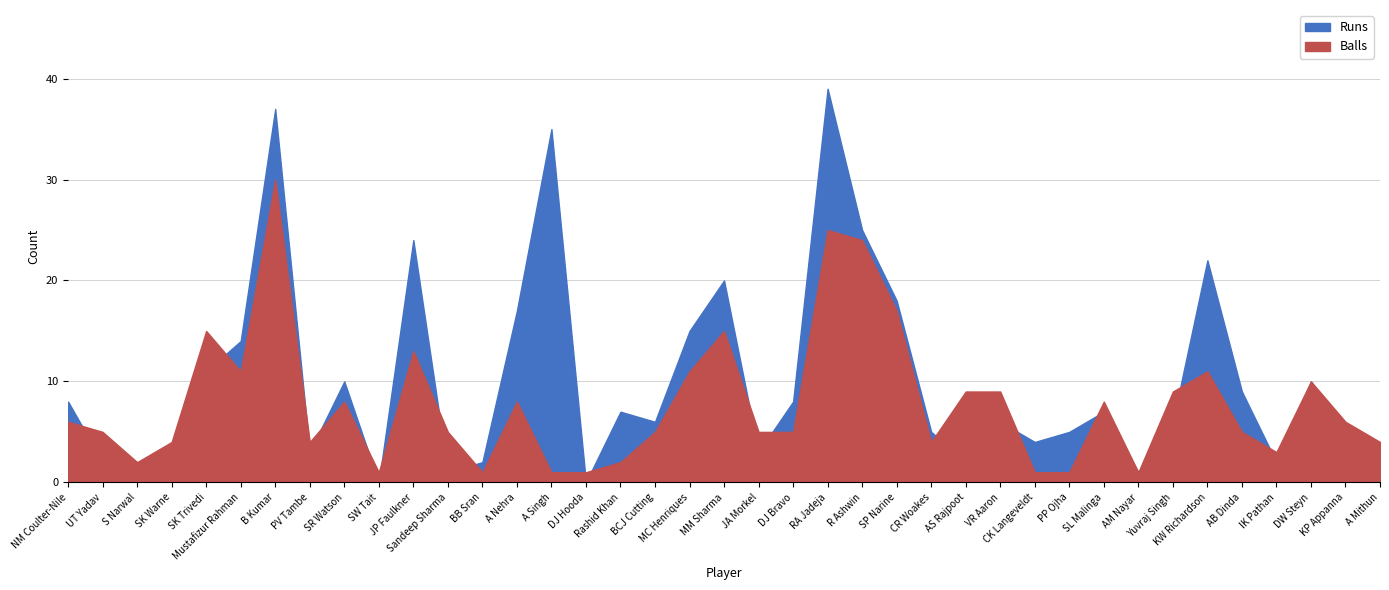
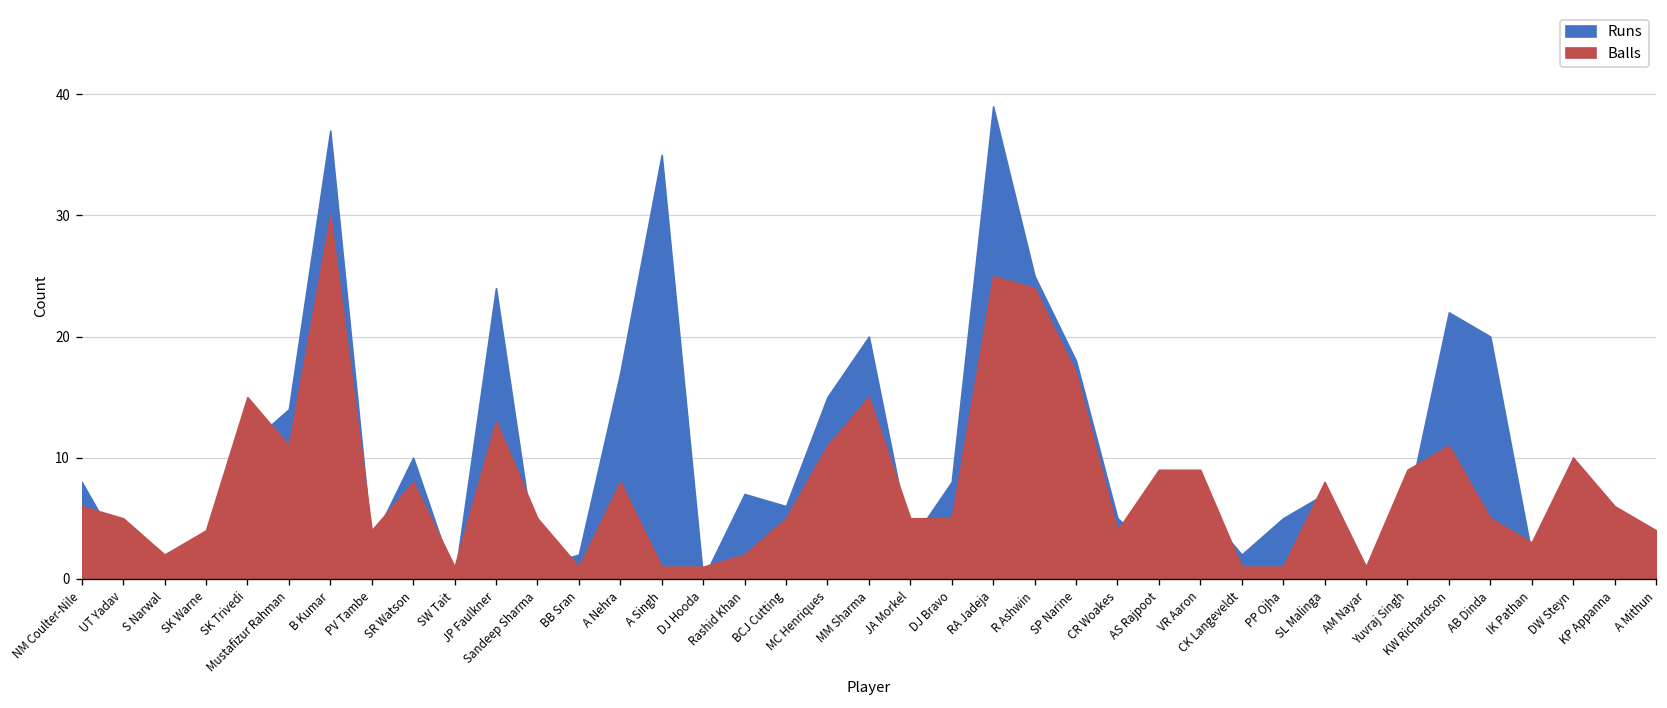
Runs, CK Langeveldt: 4 -> 2
Runs, AB Dinda: 9 -> 20
